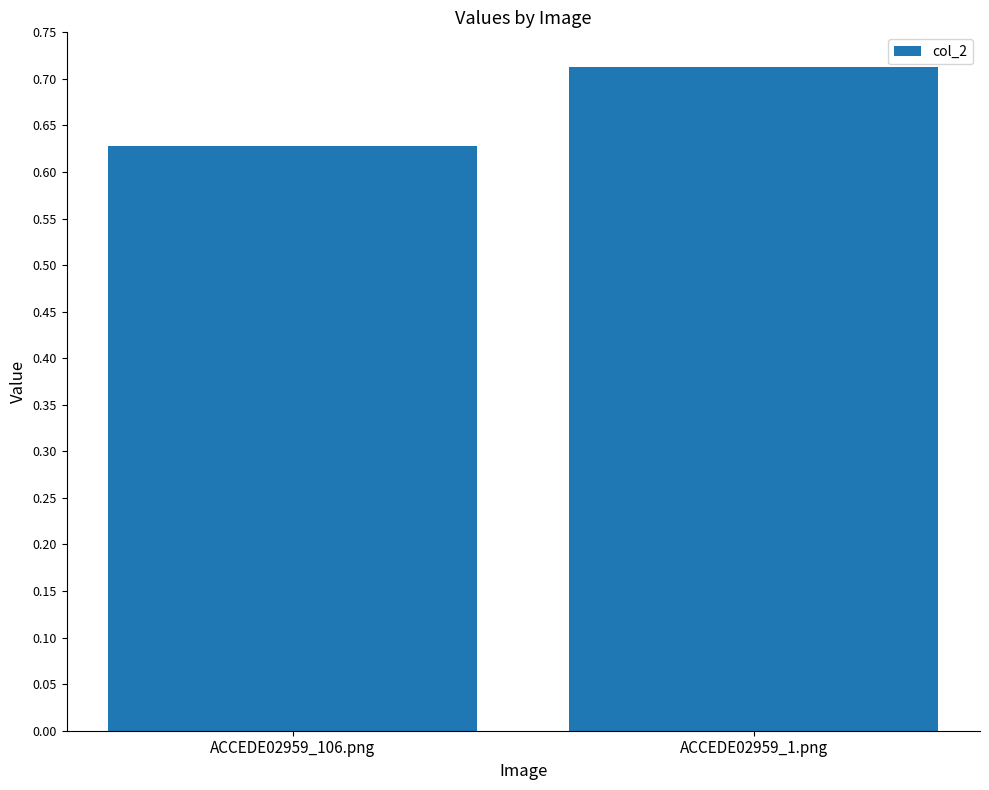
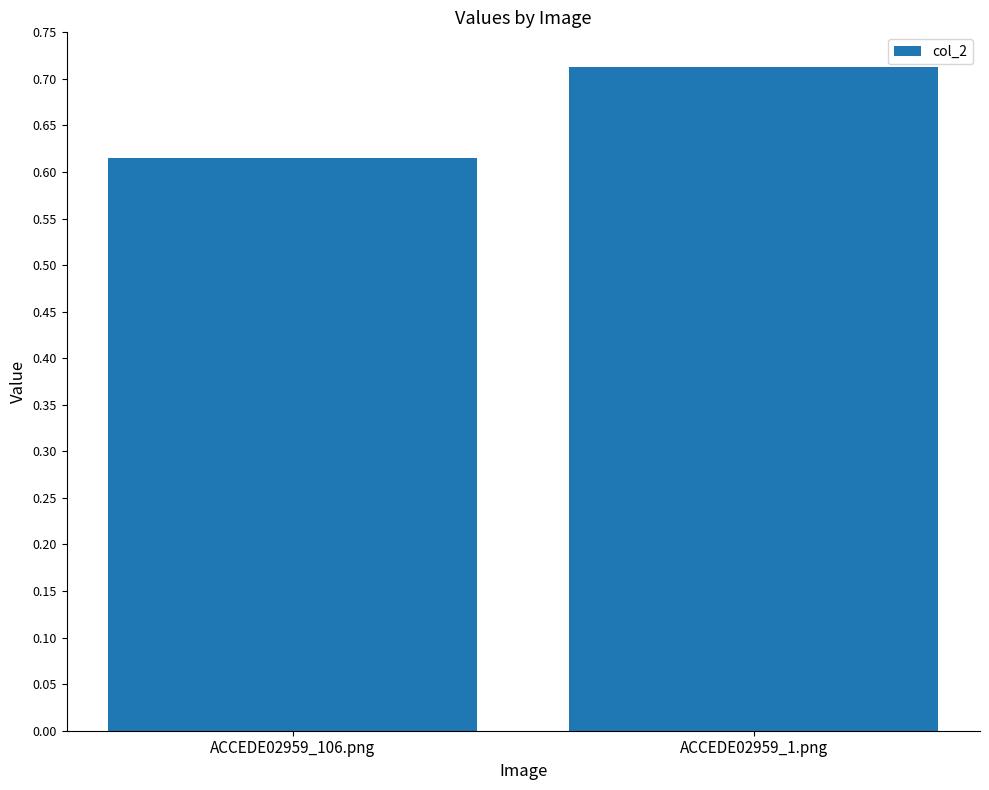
ACCEDE02959_106.png: 0.63 -> 0.61
